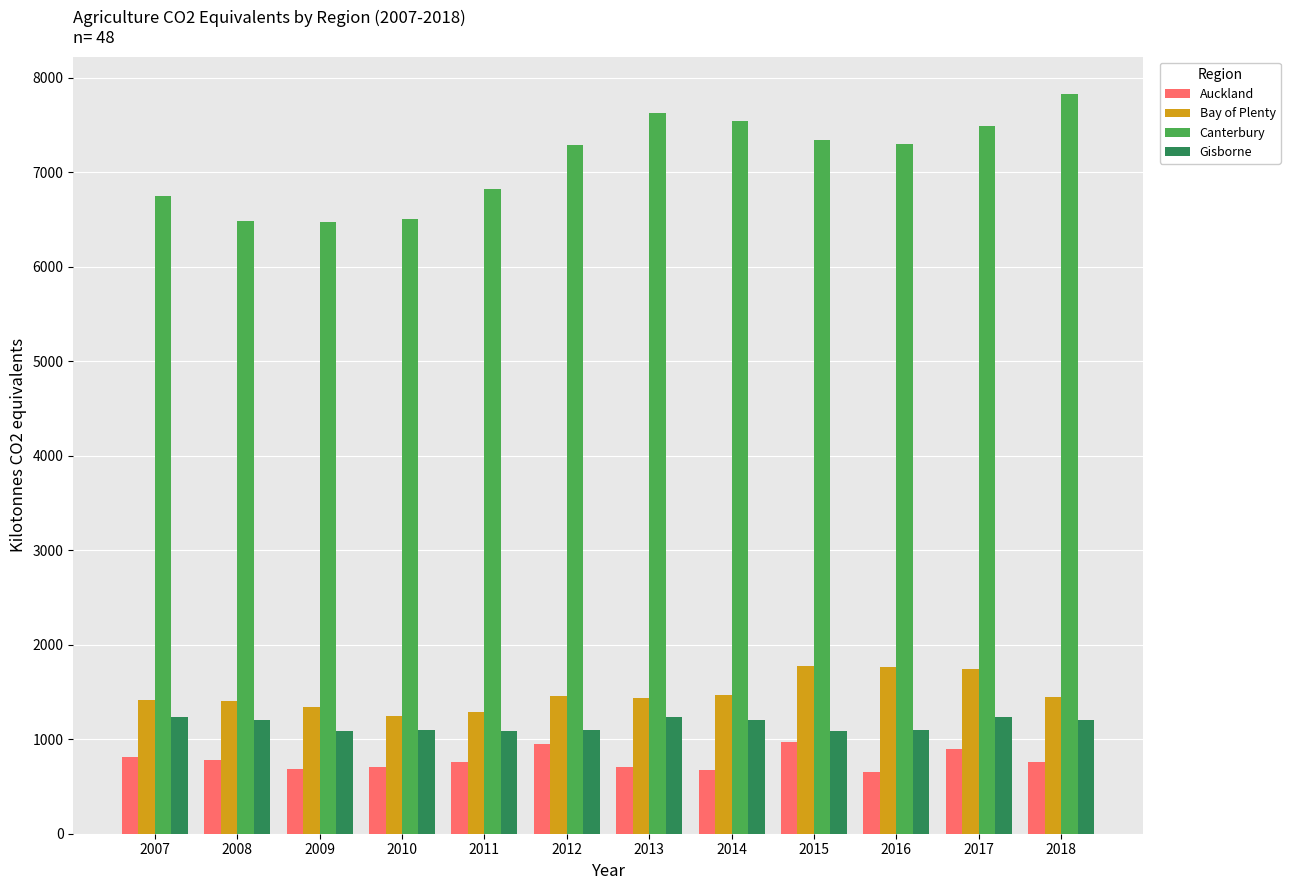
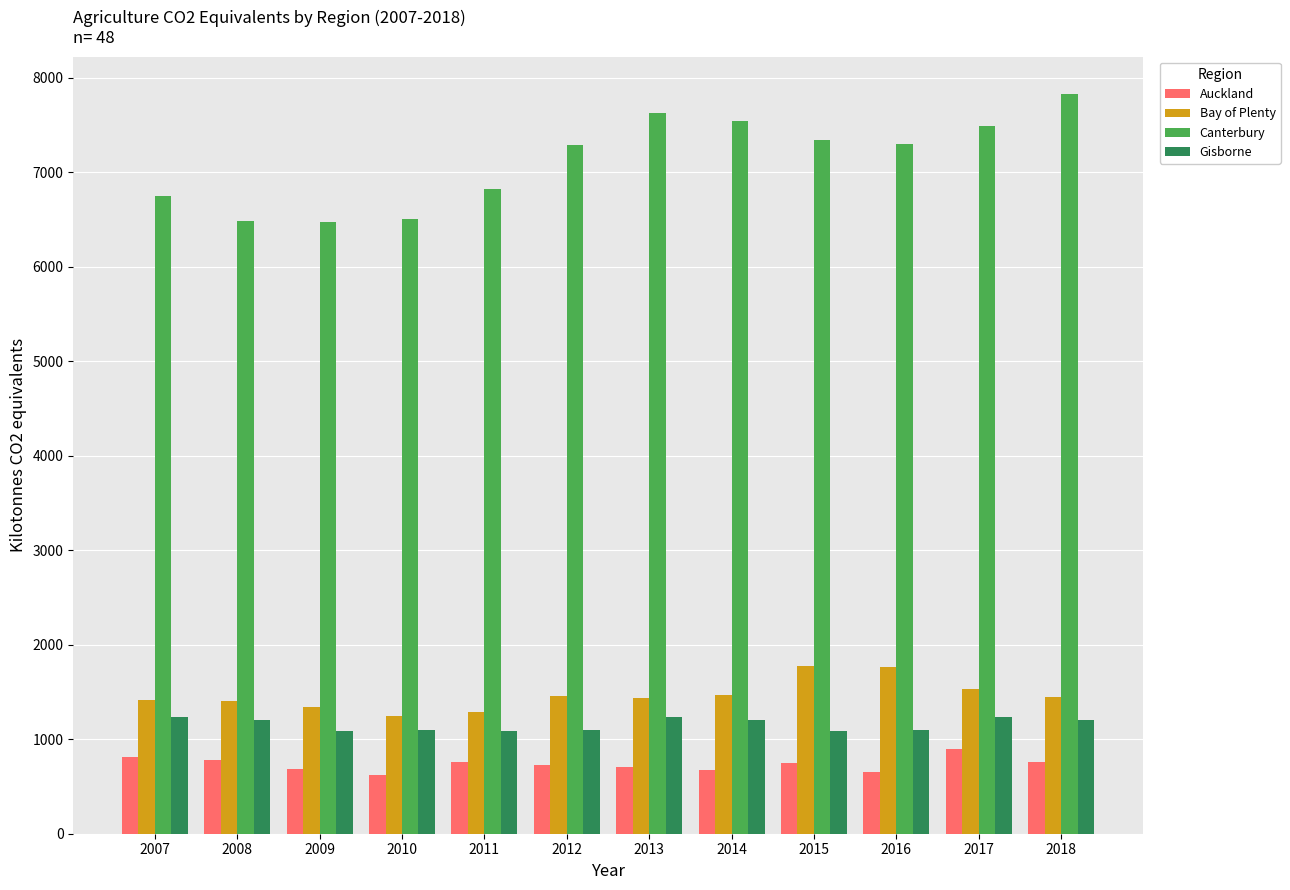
Auckland, 2010: 700 -> 600
Auckland, 2012: 900 -> 700
Auckland, 2015: 1000 -> 700
Bay of Plenty, 2017: 1700 -> 1500
